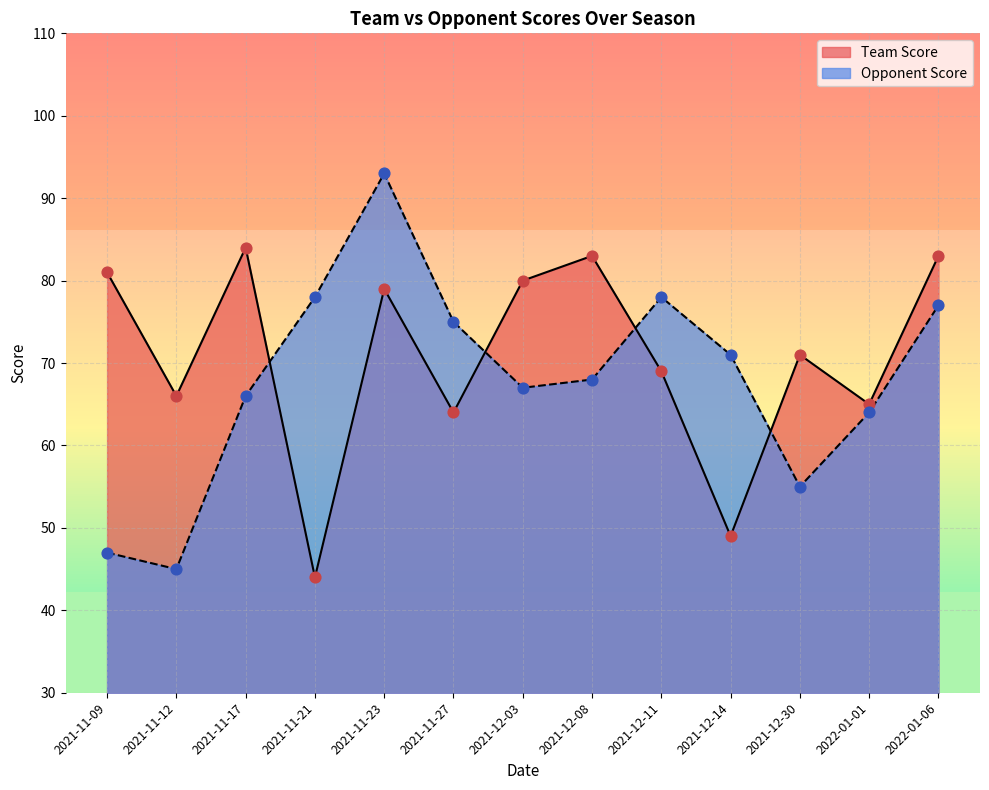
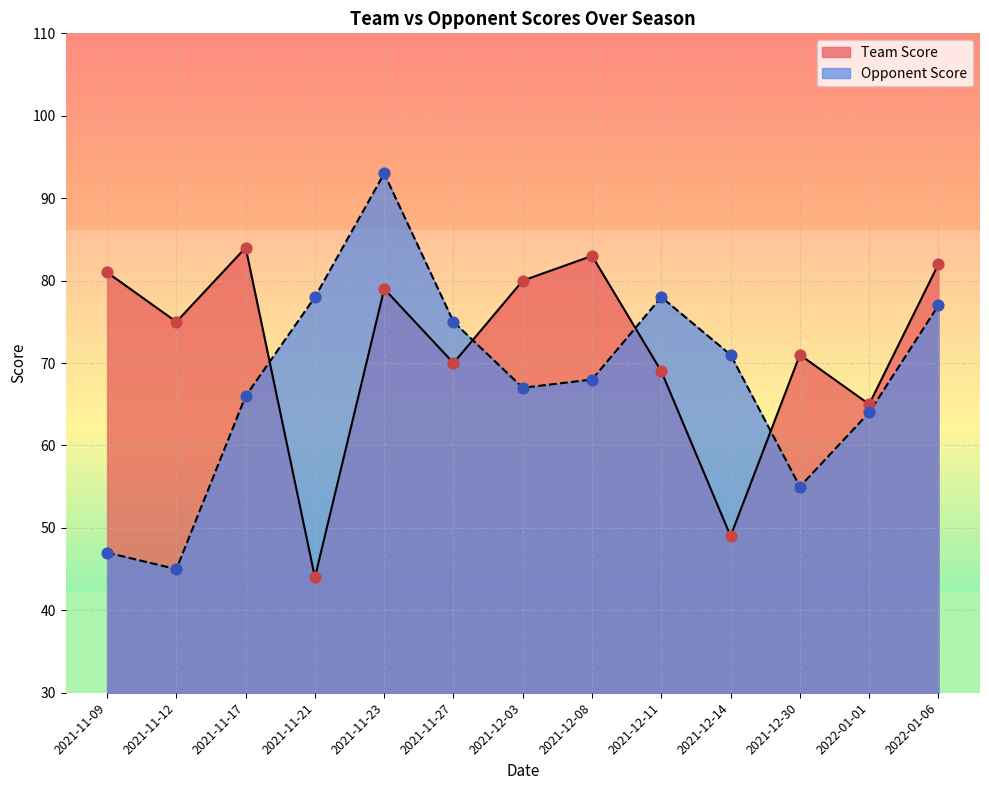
Team Score, 2021-11-12: 66 -> 75
Team Score, 2021-11-27: 64 -> 70
Team Score, 2022-01-06: 83 -> 82
